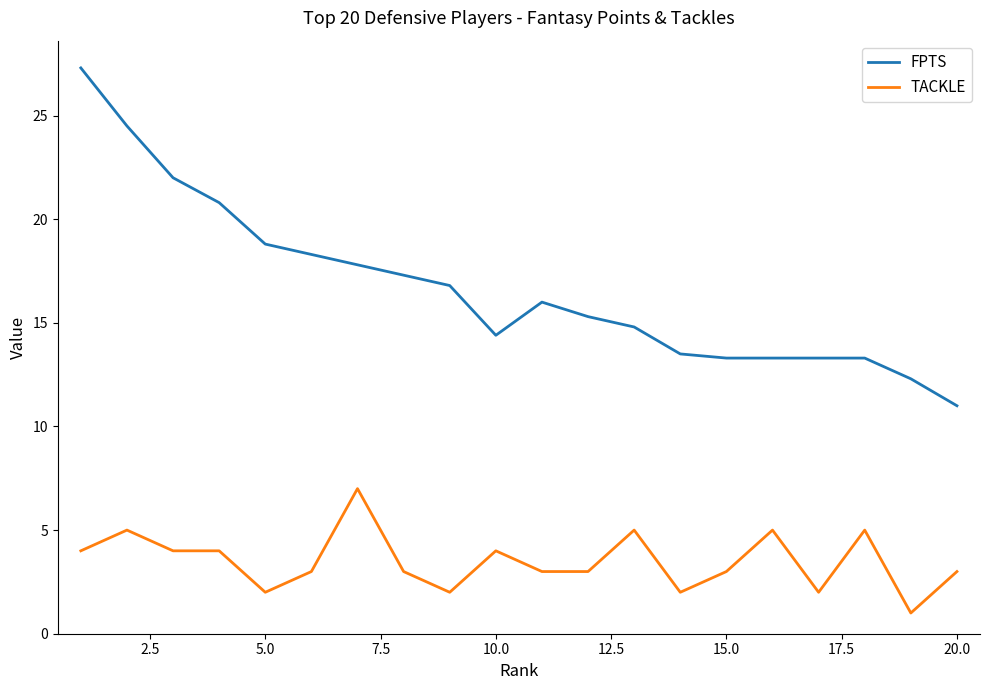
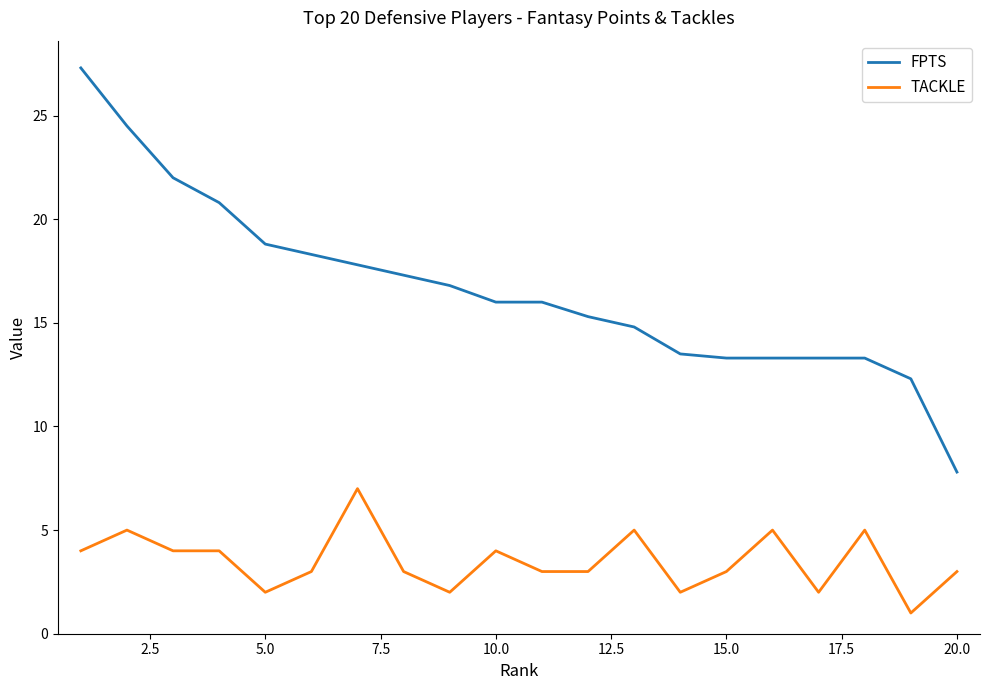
FPTS, 10.0: 14.4 -> 16.0
FPTS, 20.0: 11.0 -> 7.8
